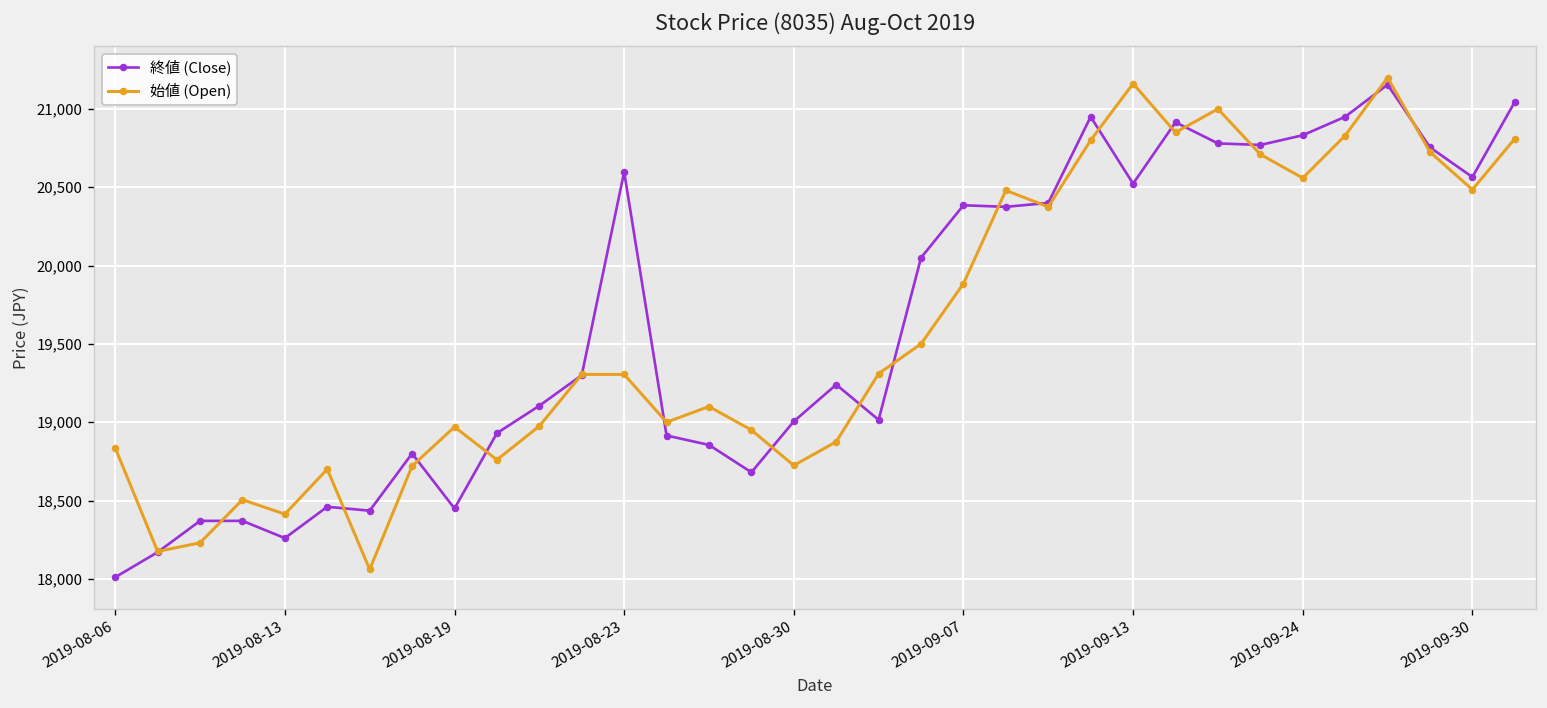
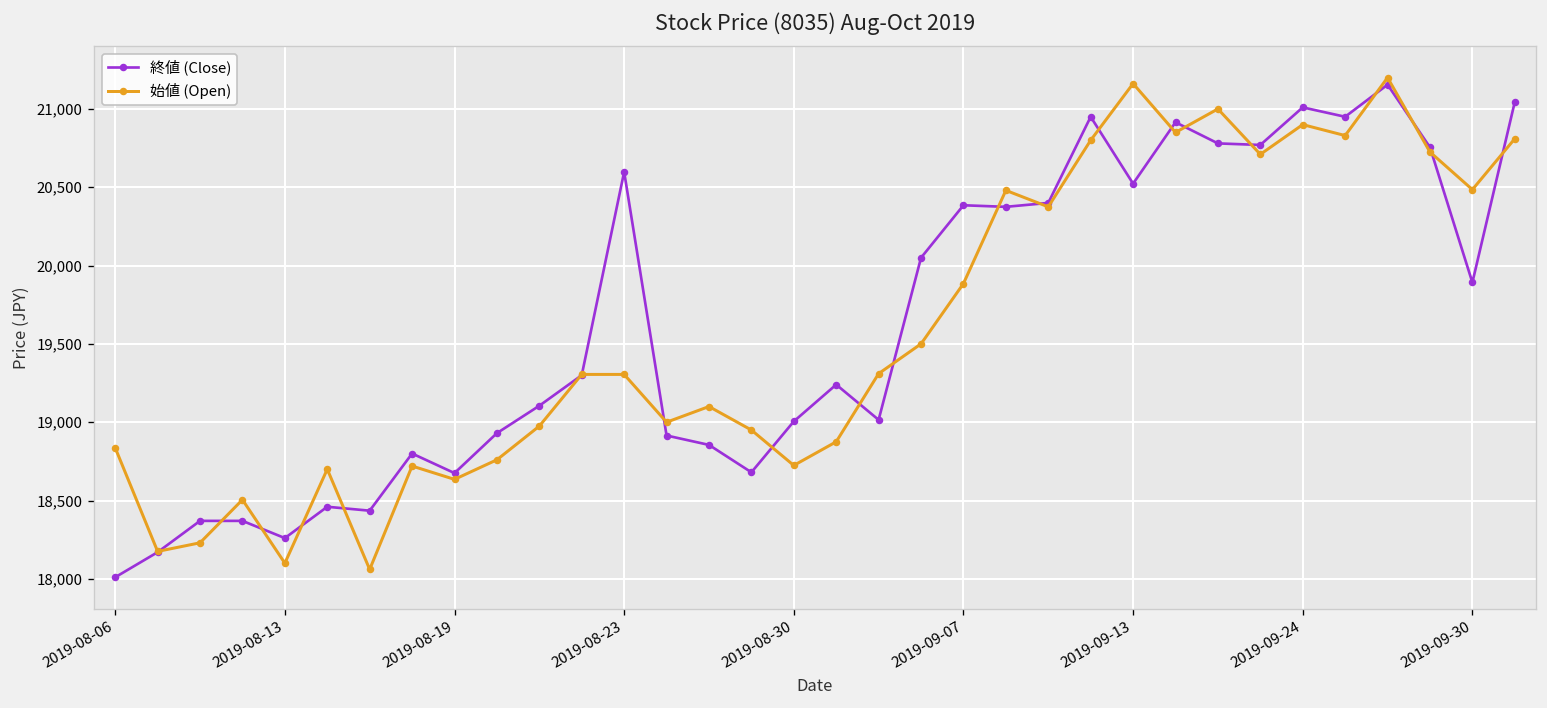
始値 (Open), 2019-08-13: 18,410 -> 18,100
終値 (Close), 2019-08-19: 18,450 -> 18,680
始値 (Open), 2019-08-19: 18,970 -> 18,640
終値 (Close), 2019-09-24: 20,830 -> 21,010
始値 (Open), 2019-09-24: 20,560 -> 20,900
終値 (Close), 2019-09-30: 20,570 -> 19,890
